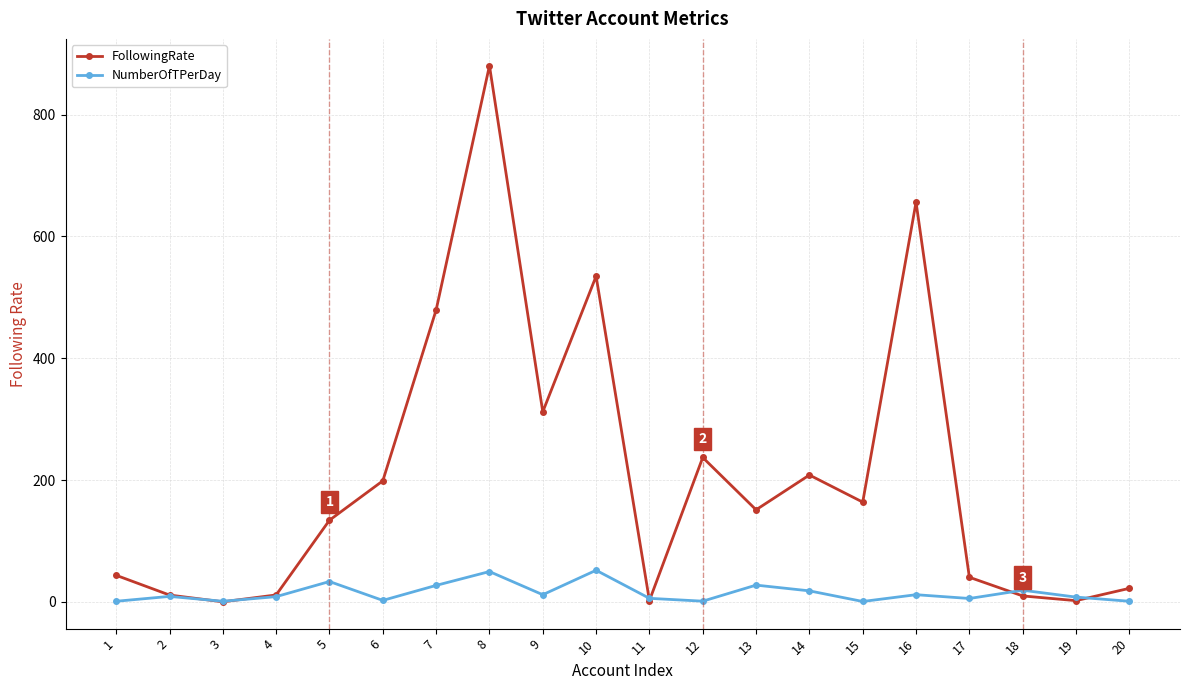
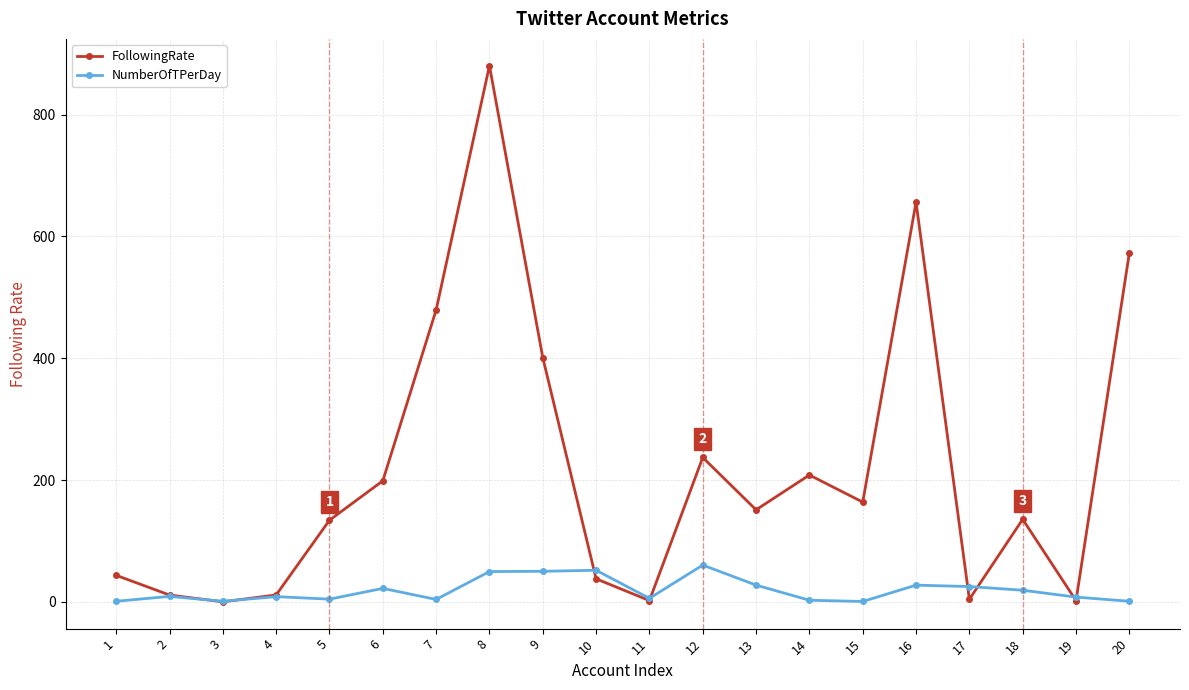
NumberOfTPerDay, 5: 30 -> 0
NumberOfTPerDay, 6: 0 -> 20
NumberOfTPerDay, 7: 30 -> 0
FollowingRate, 9: 310 -> 400
NumberOfTPerDay, 9: 10 -> 50
FollowingRate, 10: 530 -> 40
NumberOfTPerDay, 12: 0 -> 60
NumberOfTPerDay, 14: 20 -> 0
NumberOfTPerDay, 16: 10 -> 30
FollowingRate, 17: 40 -> 0
NumberOfTPerDay, 17: 10 -> 30
FollowingRate, 18: 10 -> 140
FollowingRate, 20: 20 -> 570
